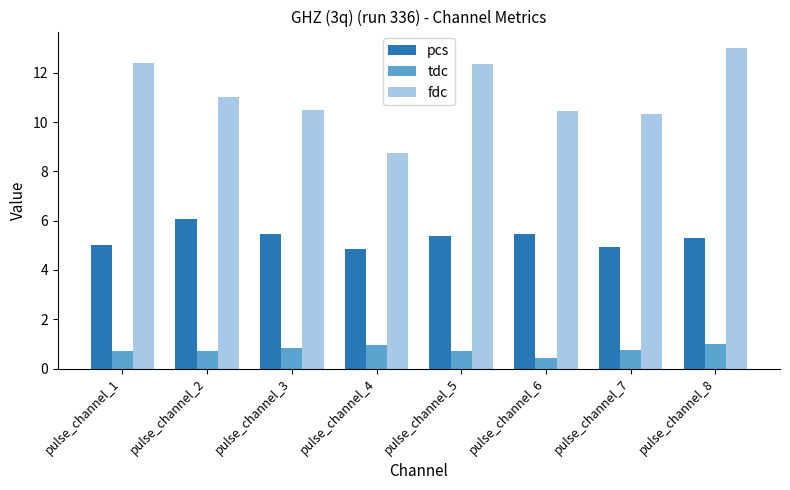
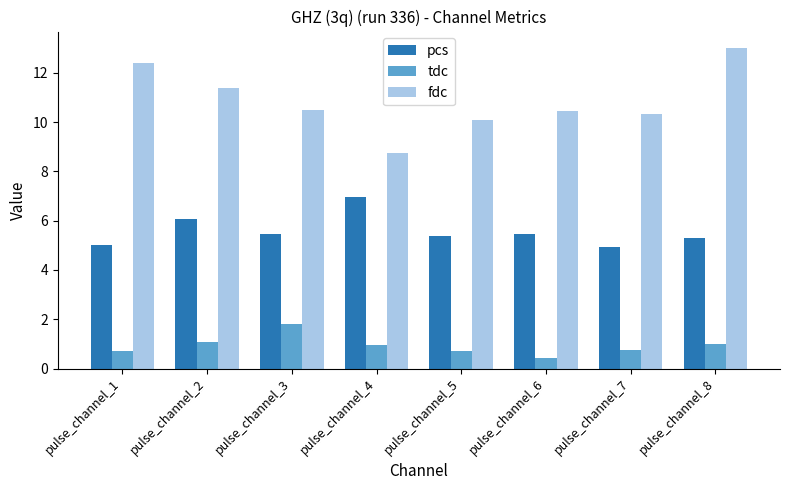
tdc, pulse_channel_2: 0.7 -> 1.1
fdc, pulse_channel_2: 11.0 -> 11.4
tdc, pulse_channel_3: 0.8 -> 1.8
pcs, pulse_channel_4: 4.8 -> 7.0
fdc, pulse_channel_5: 12.4 -> 10.1
